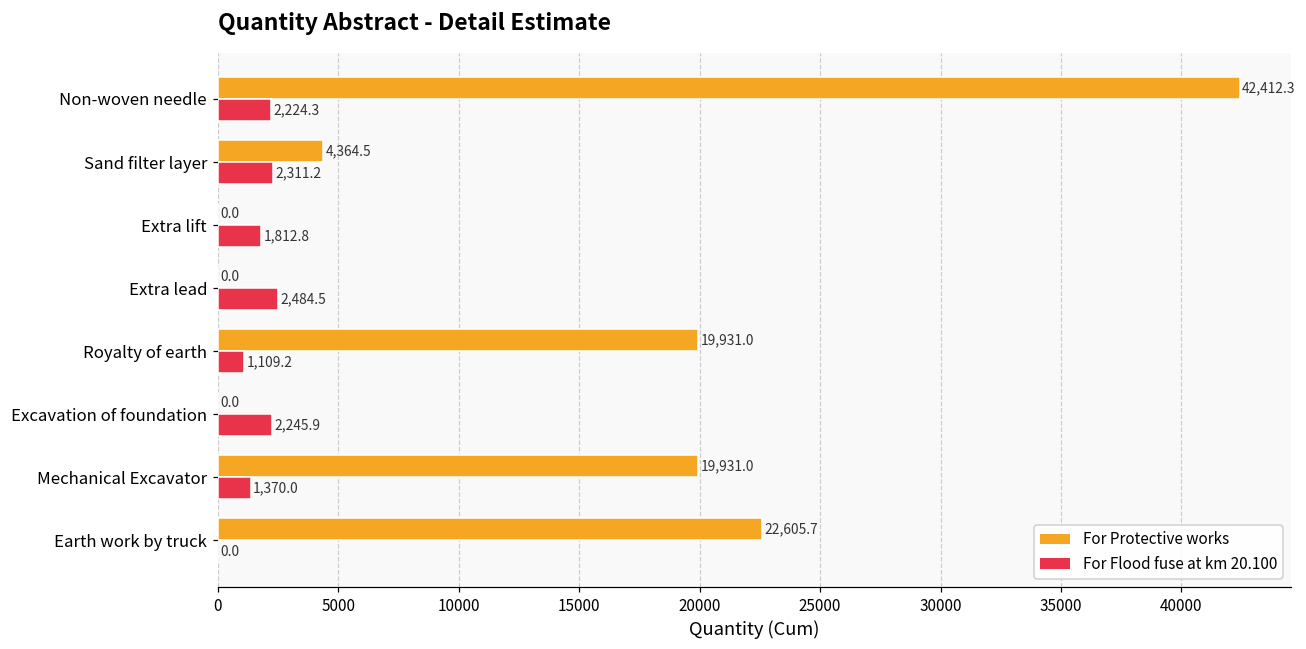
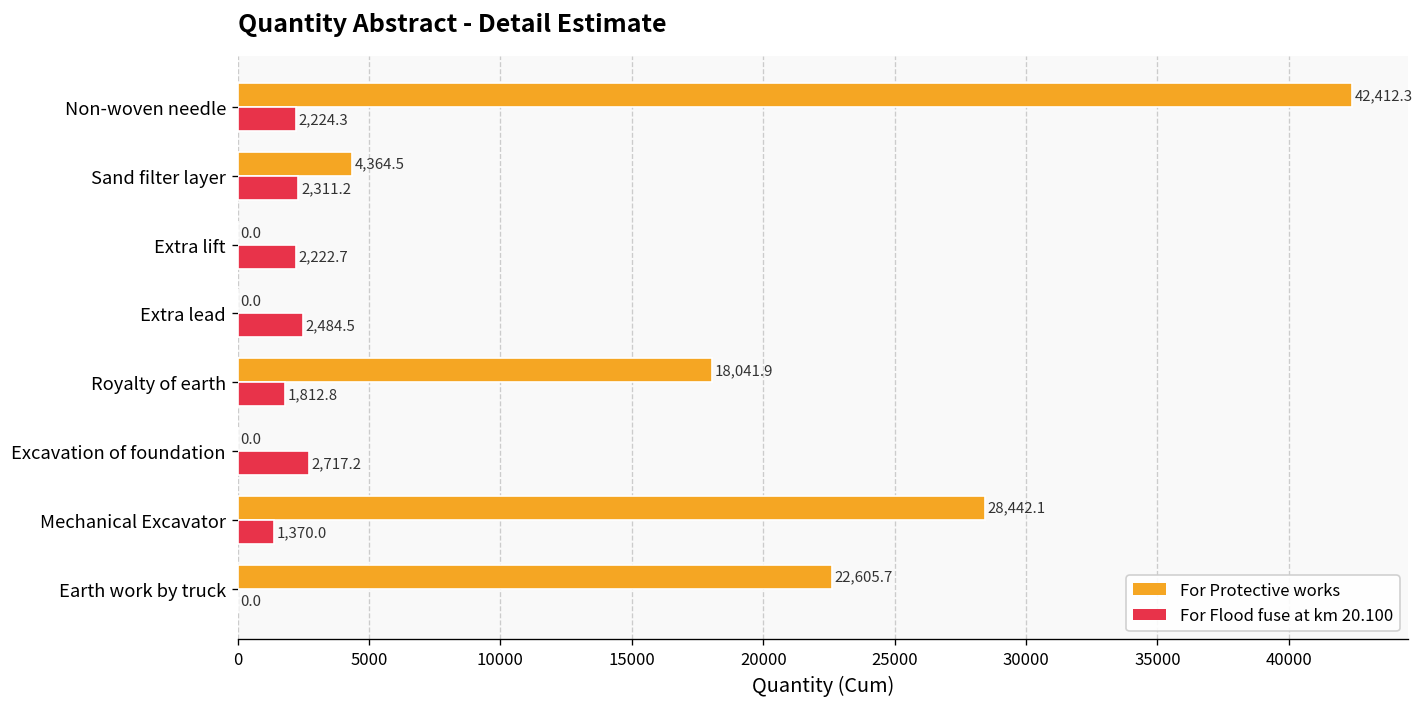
For Flood fuse at km 20.100, Extra lift: 1,812.8 -> 2,222.7
For Protective works, Royalty of earth: 19,931.0 -> 18,041.9
For Flood fuse at km 20.100, Royalty of earth: 1,109.2 -> 1,812.8
For Flood fuse at km 20.100, Excavation of foundation: 2,245.9 -> 2,717.2
For Protective works, Mechanical Excavator: 19,931.0 -> 28,442.1
